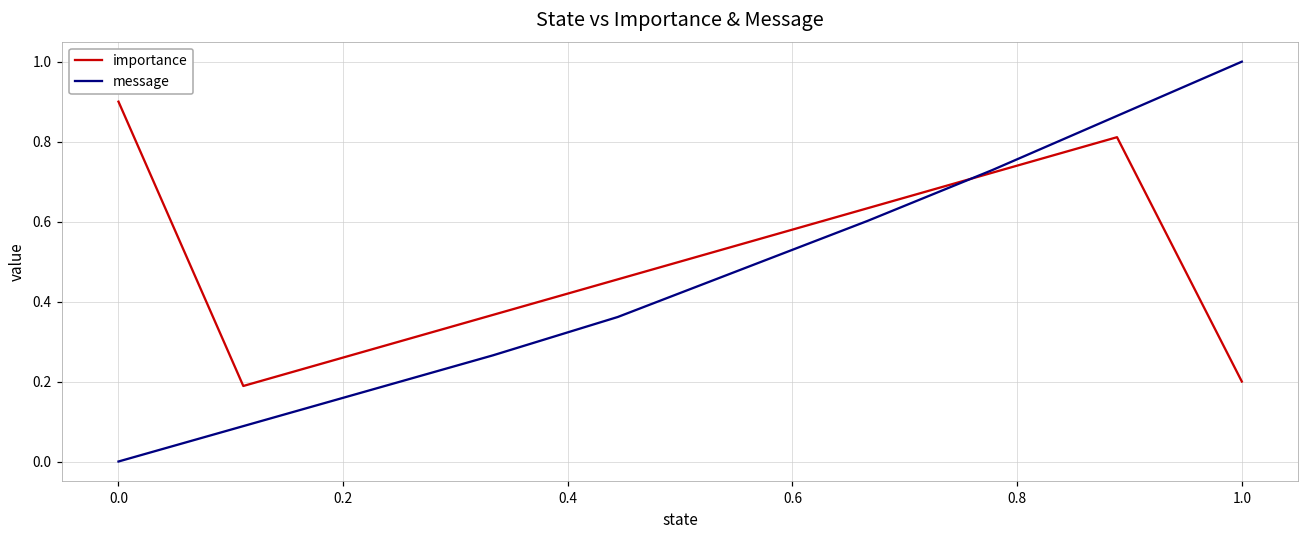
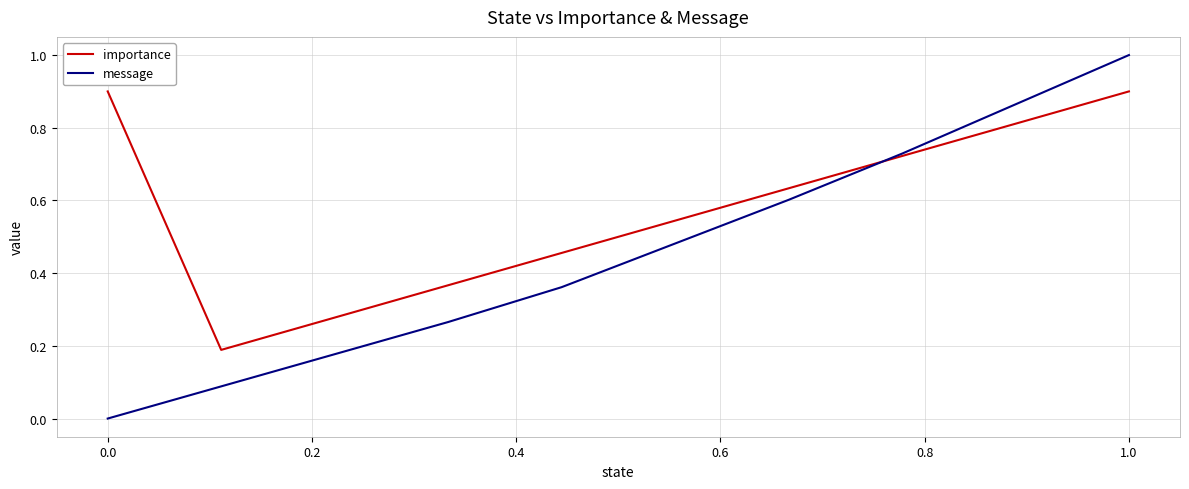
importance, 1.0: 0.2 -> 0.9
